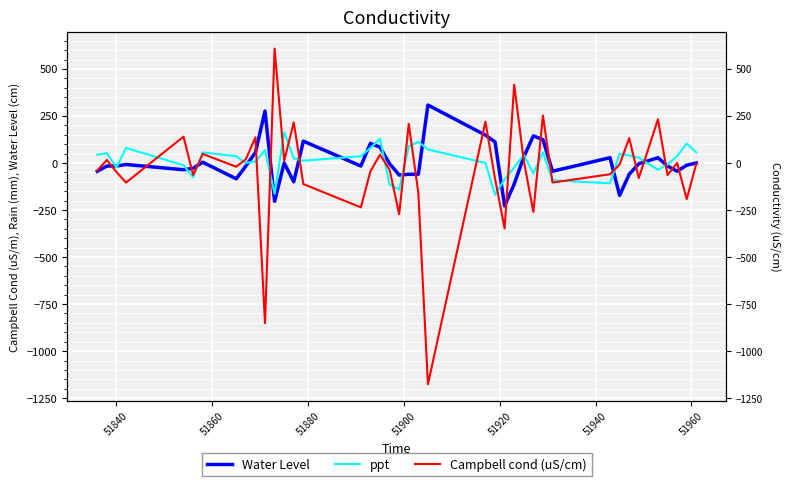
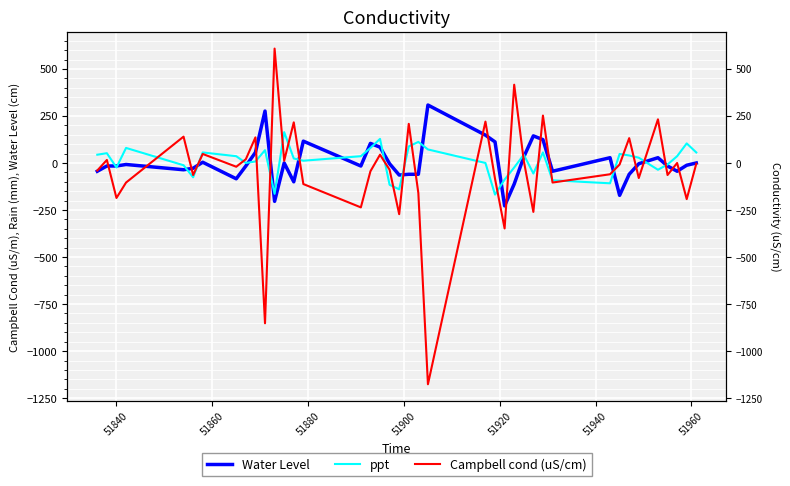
Campbell cond (uS/cm), 51840: -50 -> -190
